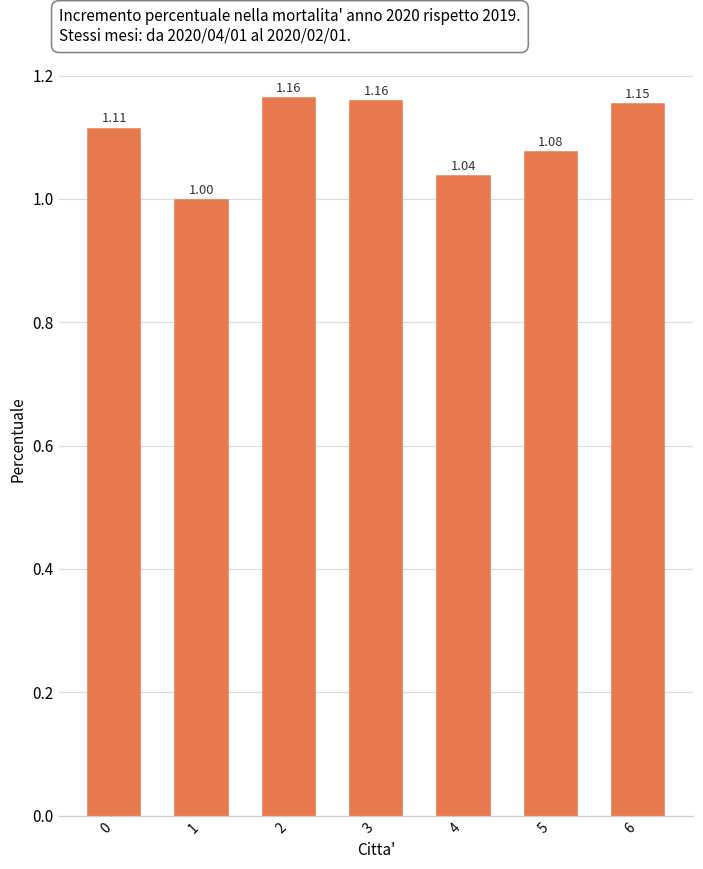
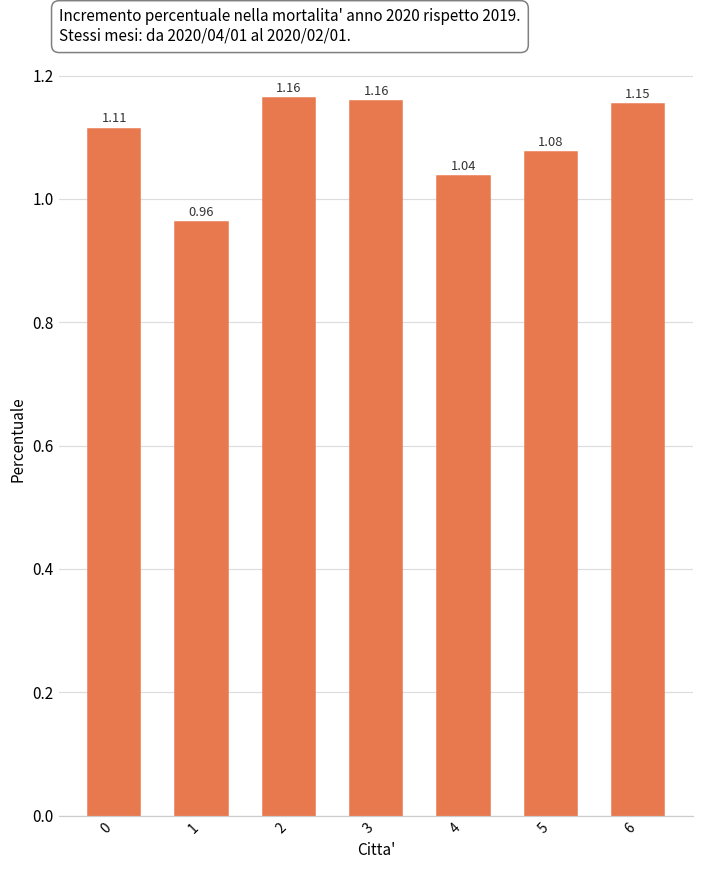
1: 1.00 -> 0.96
